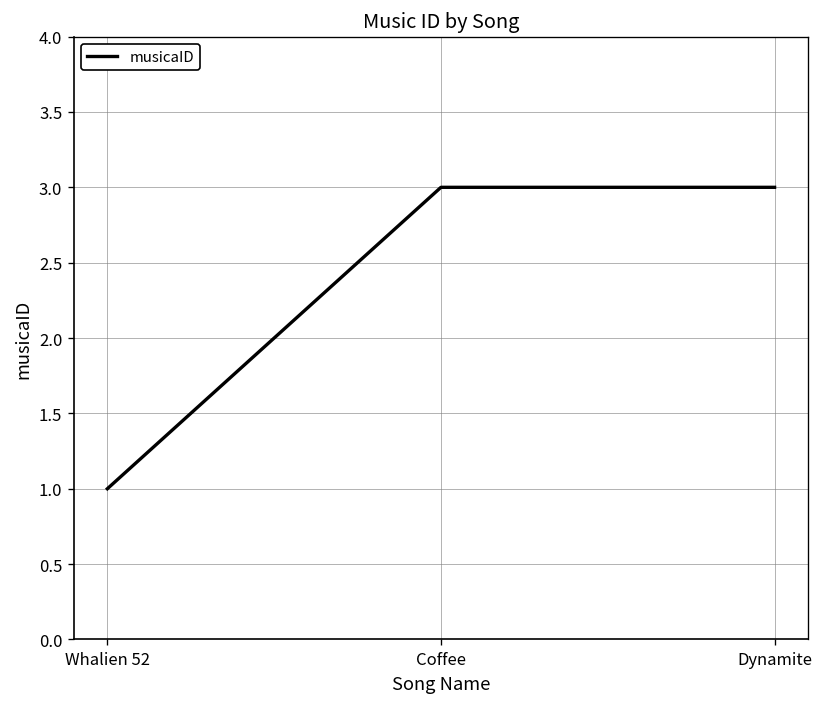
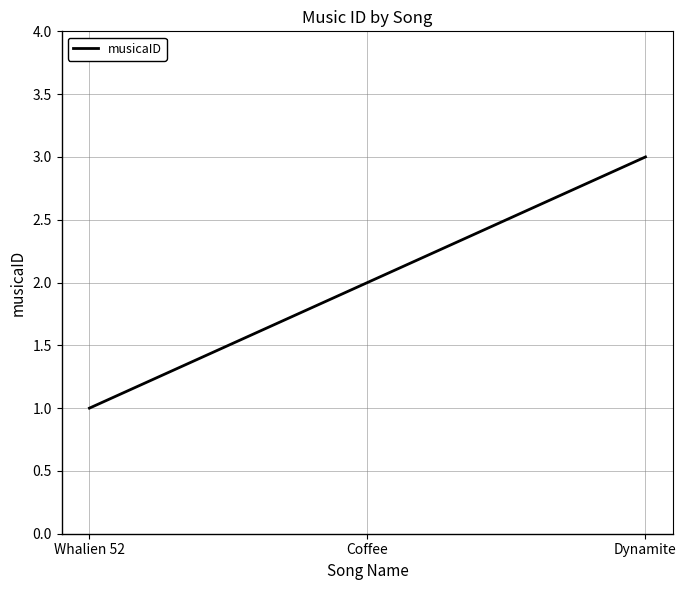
Coffee: 3 -> 2
